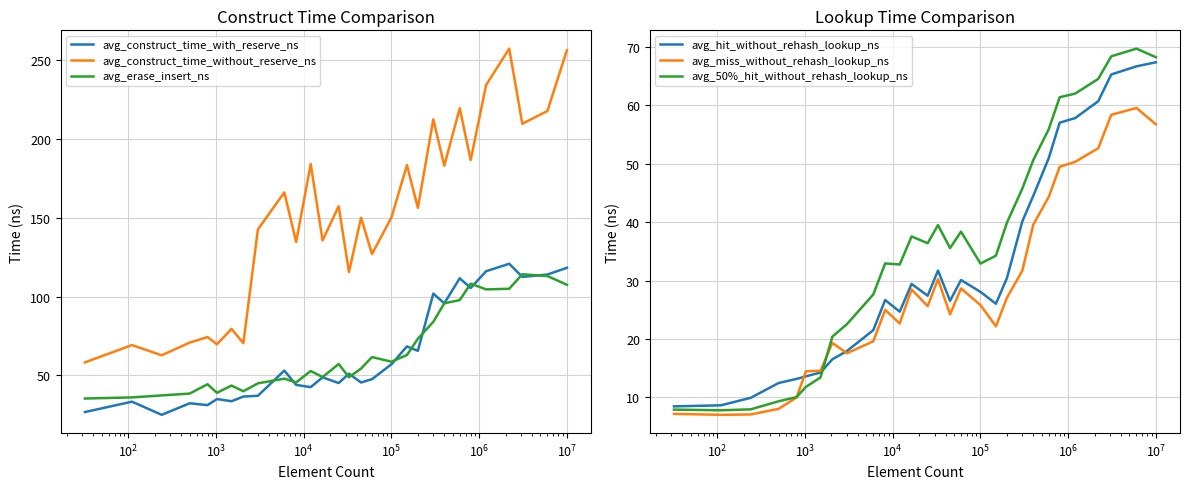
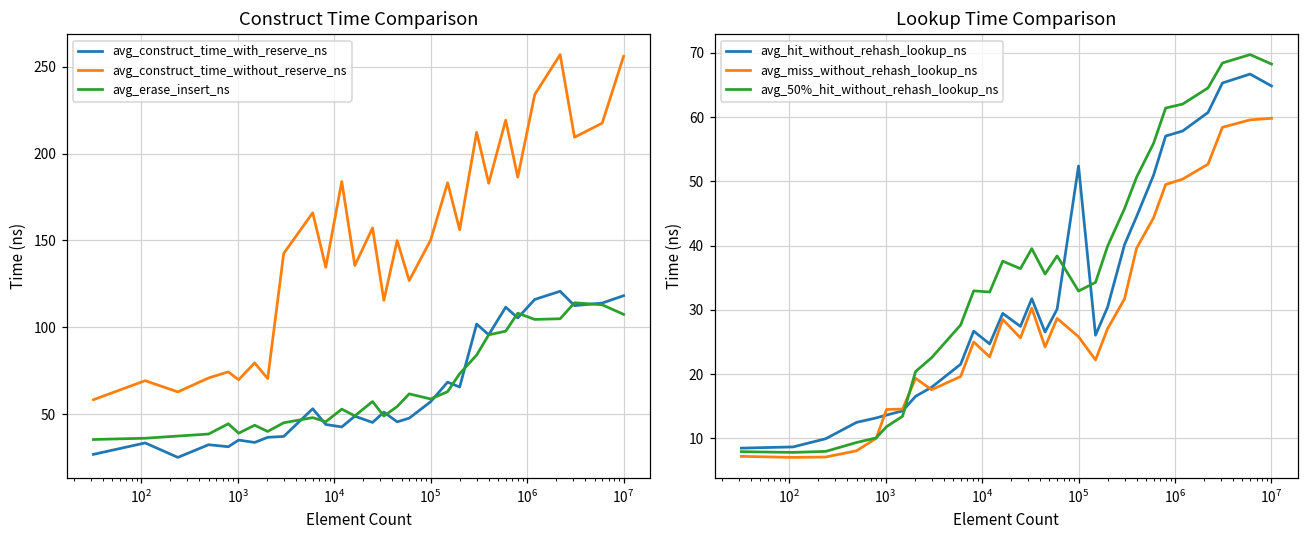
Lookup Time Comparison, avg_hit_without_rehash_lookup_ns, 10^5: 28 -> 52
Lookup Time Comparison, avg_hit_without_rehash_lookup_ns, 10^7: 67 -> 65
Lookup Time Comparison, avg_miss_without_rehash_lookup_ns, 10^7: 57 -> 60
